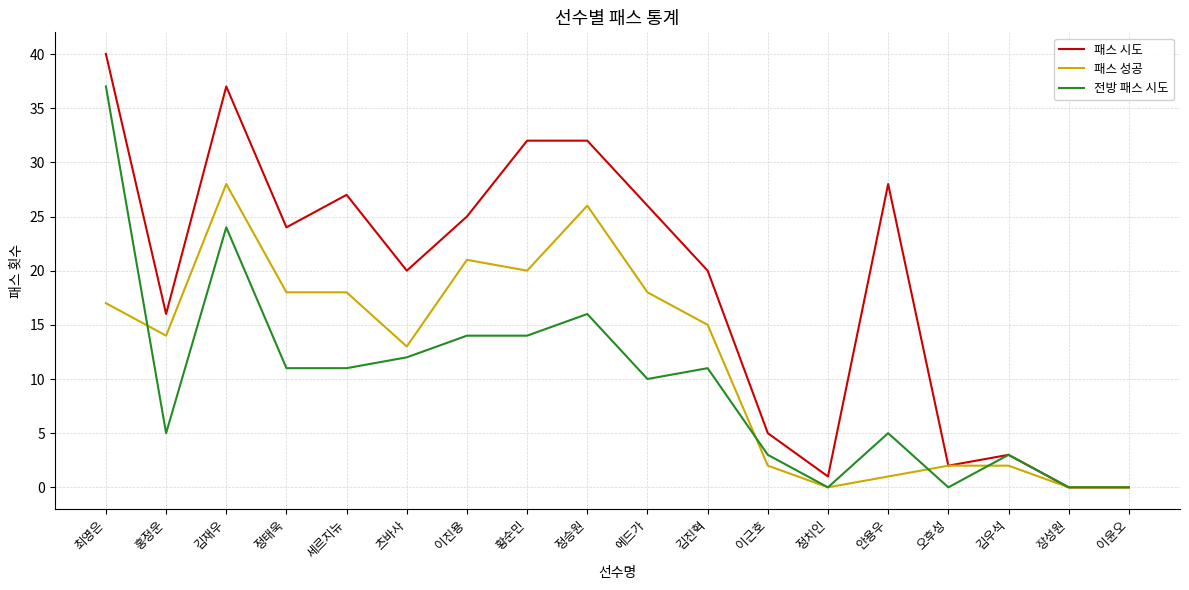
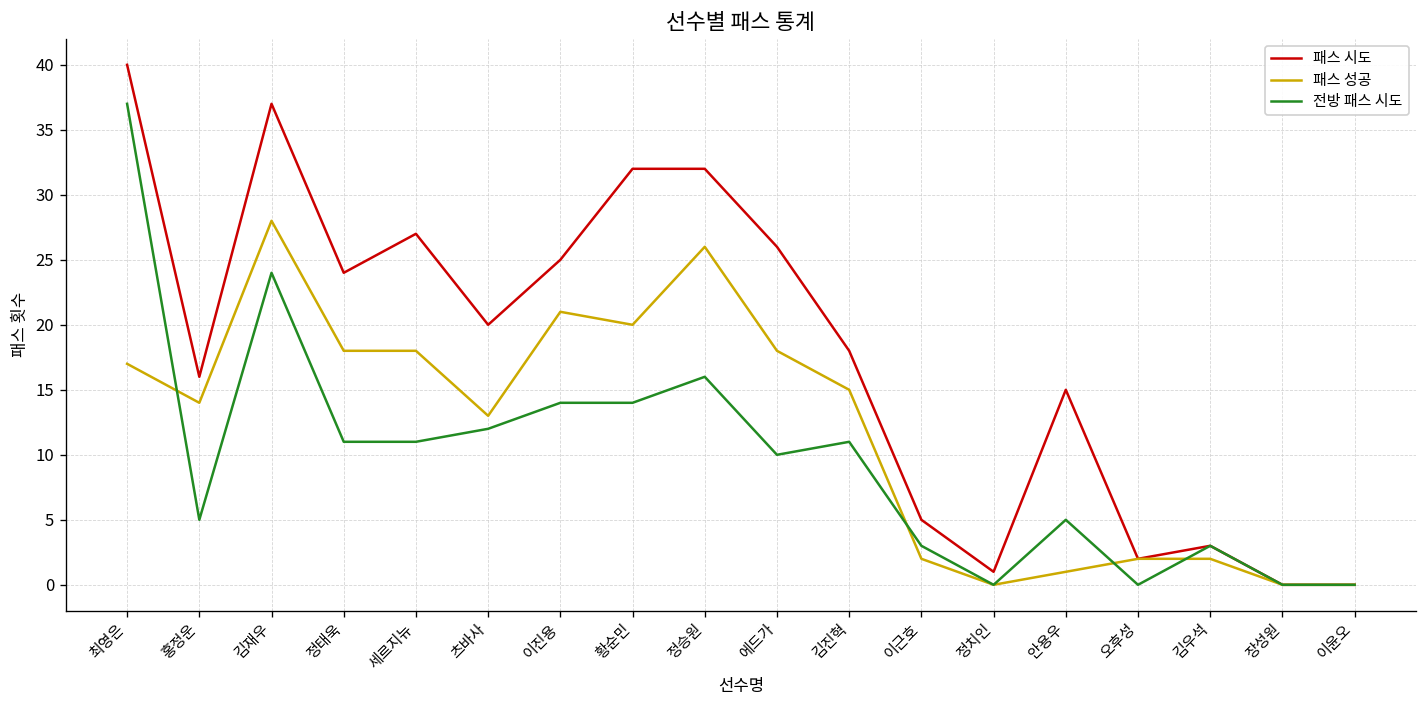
패스 시도, 김진혁: 20 -> 18
패스 시도, 안용우: 28 -> 15
